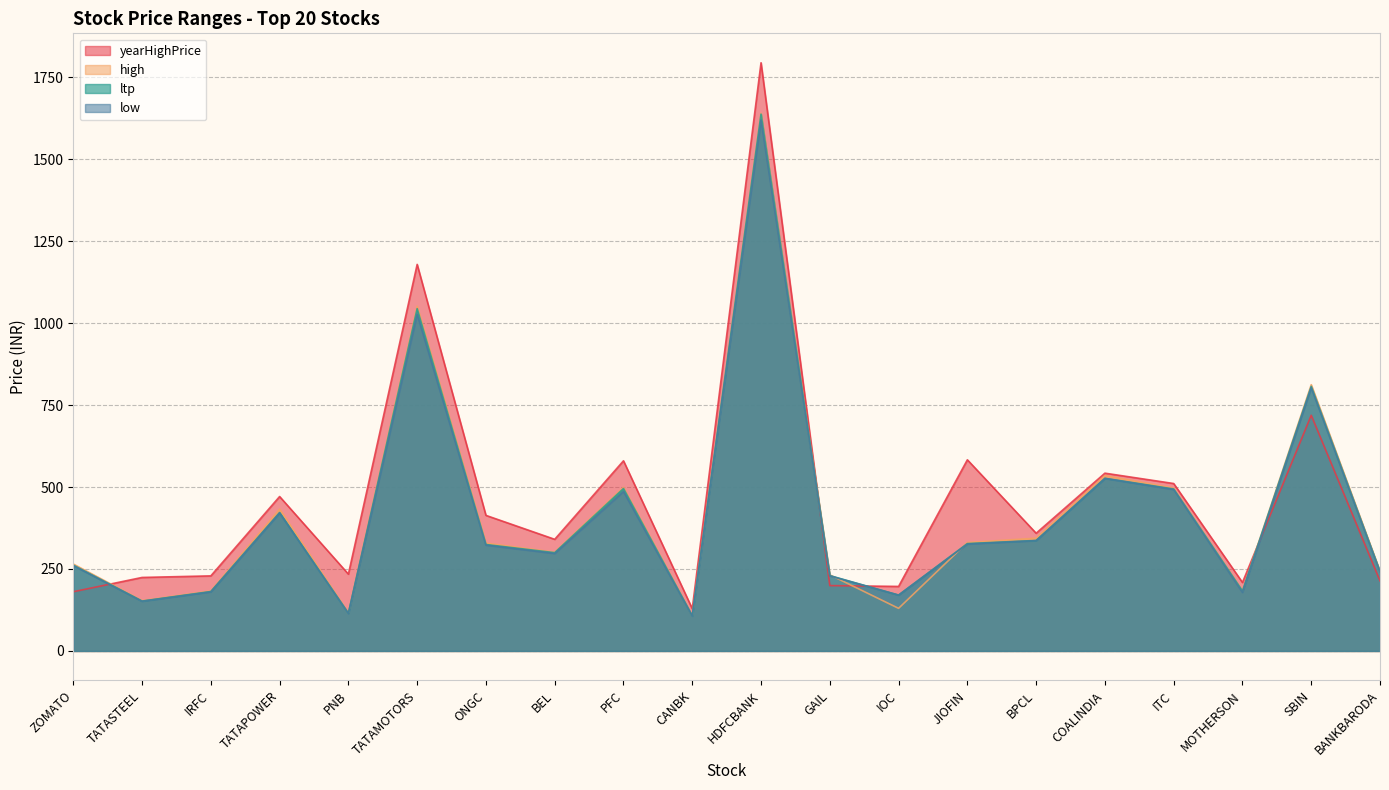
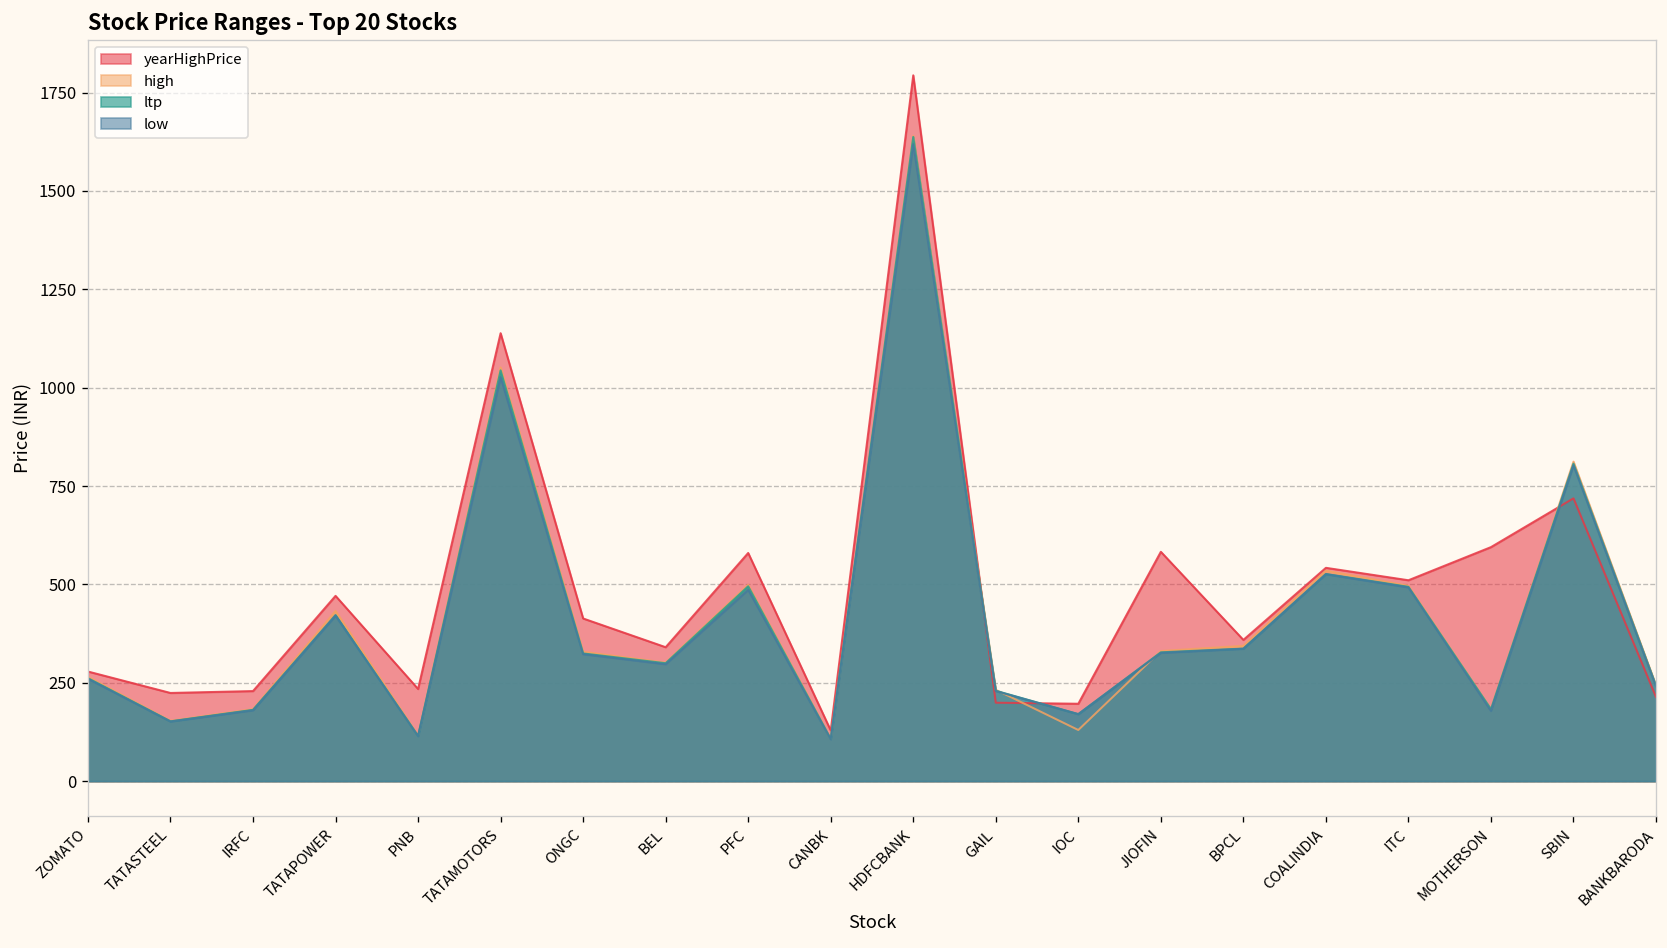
yearHighPrice, ZOMATO: 180 -> 280
yearHighPrice, TATAMOTORS: 1180 -> 1140
yearHighPrice, MOTHERSON: 210 -> 590
